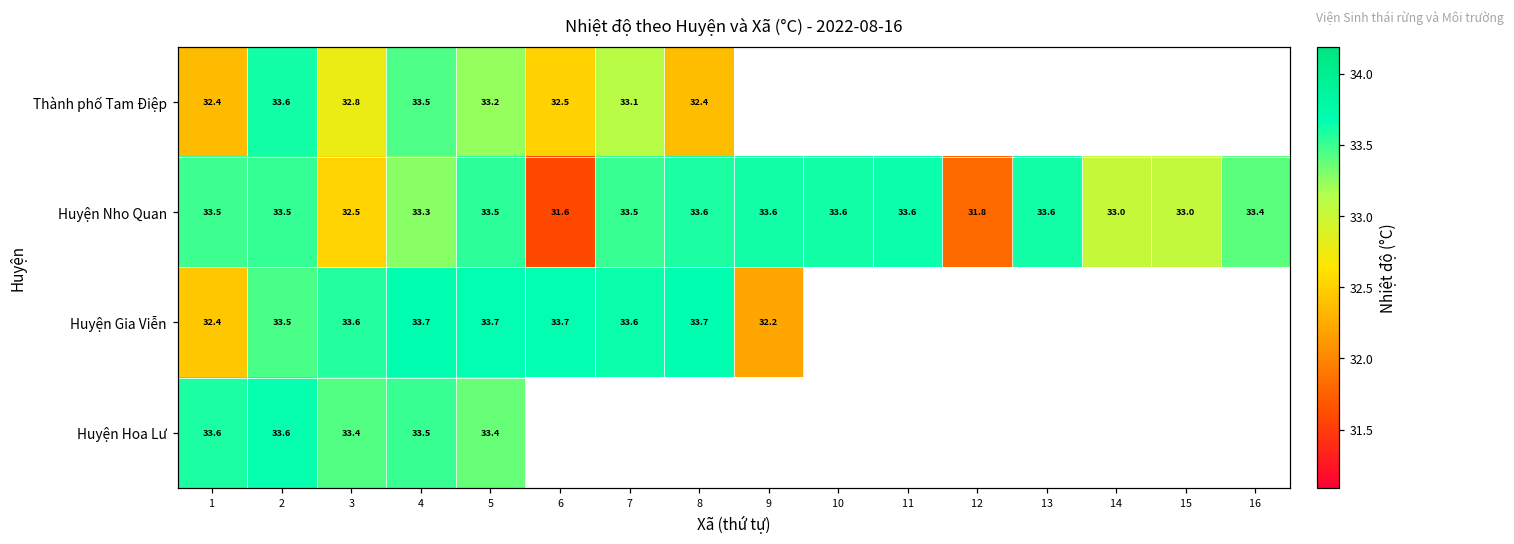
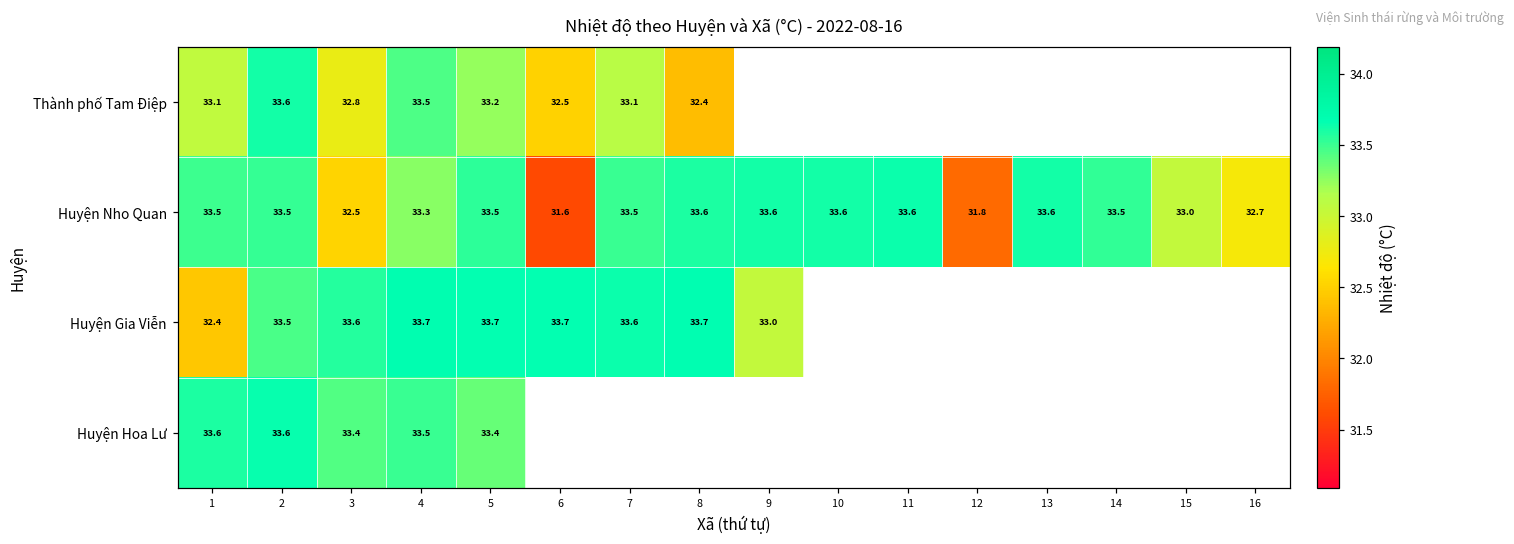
Thành phố Tam Điệp, 1: 32.4 -> 33.1
Huyện Nho Quan, 14: 33.0 -> 33.5
Huyện Nho Quan, 16: 33.4 -> 32.7
Huyện Gia Viễn, 9: 32.2 -> 33.0
